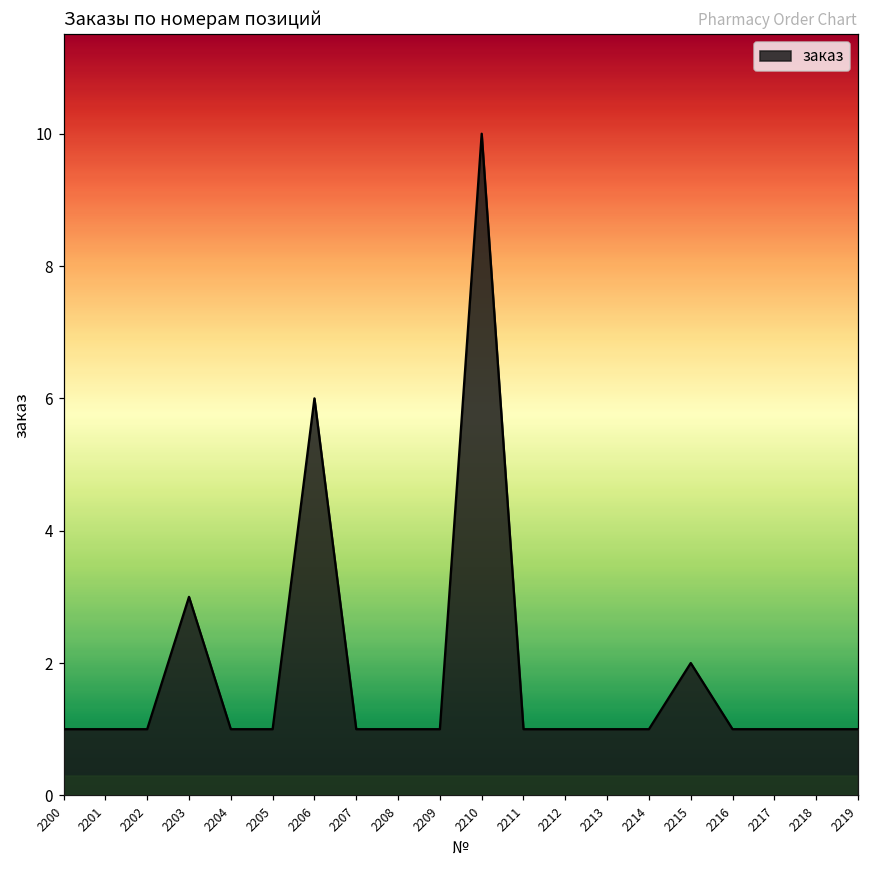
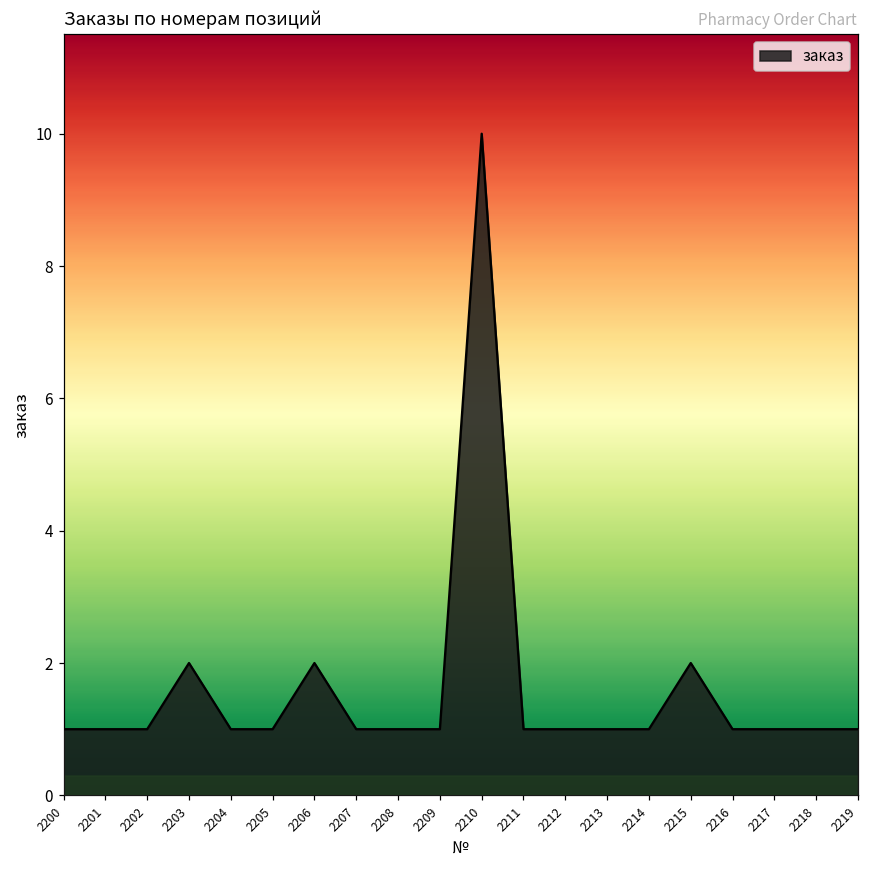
2203: 3 -> 2
2206: 6 -> 2
